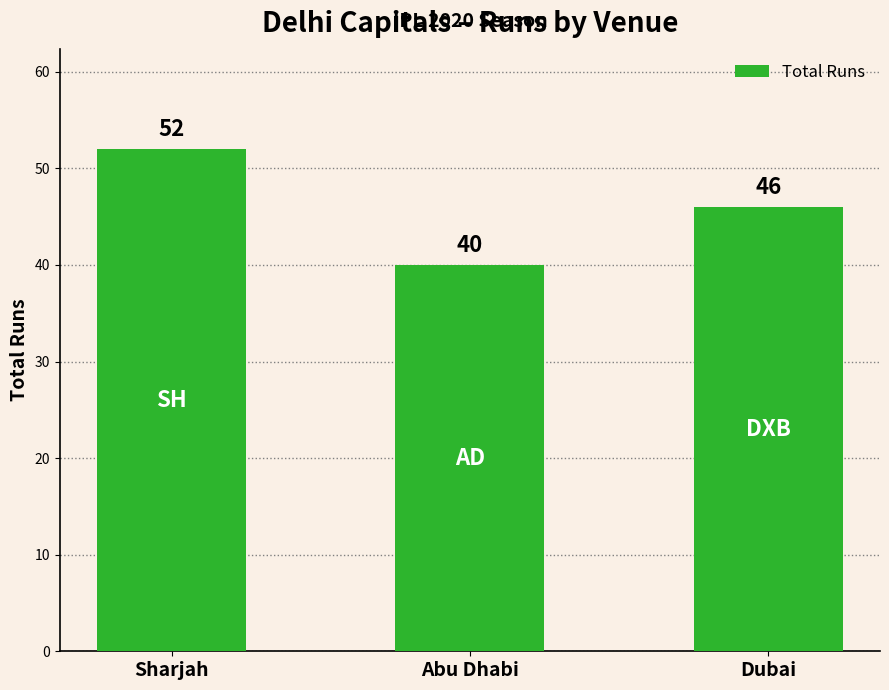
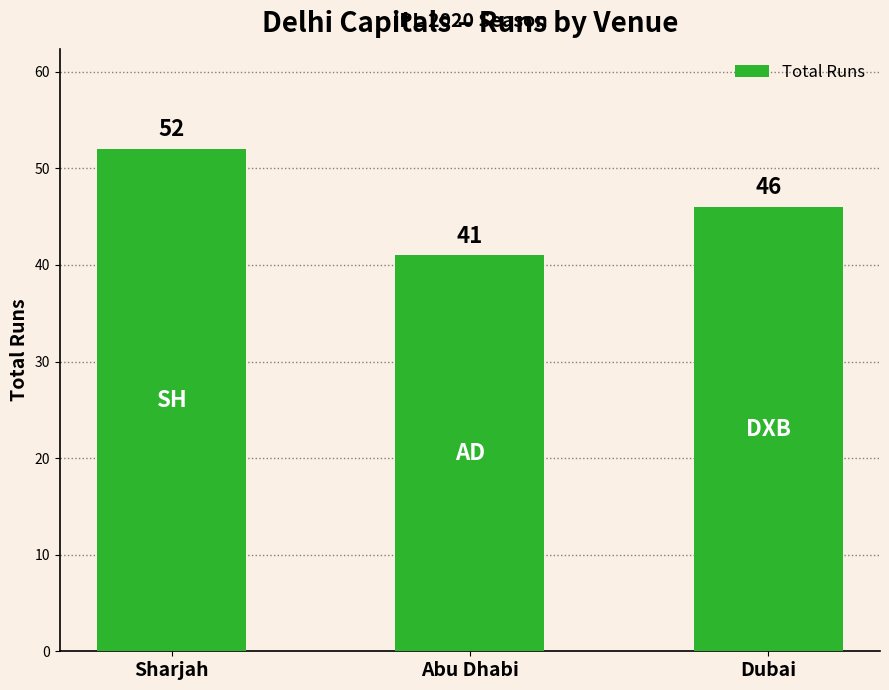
Abu Dhabi: 40 -> 41
